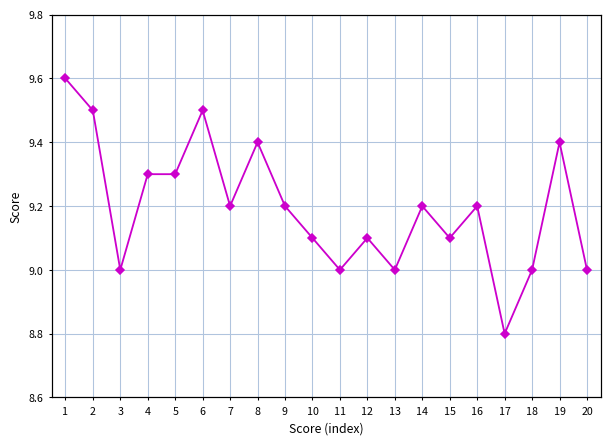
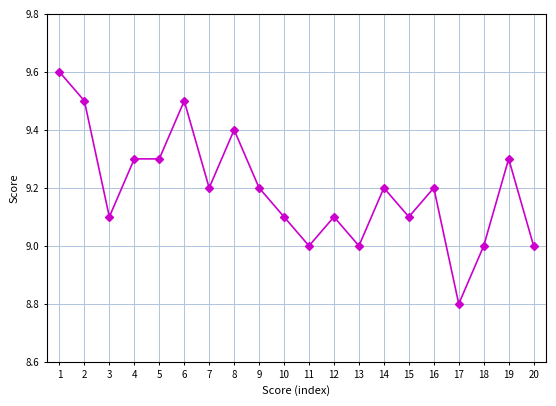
3: 9.0 -> 9.1
19: 9.4 -> 9.3
